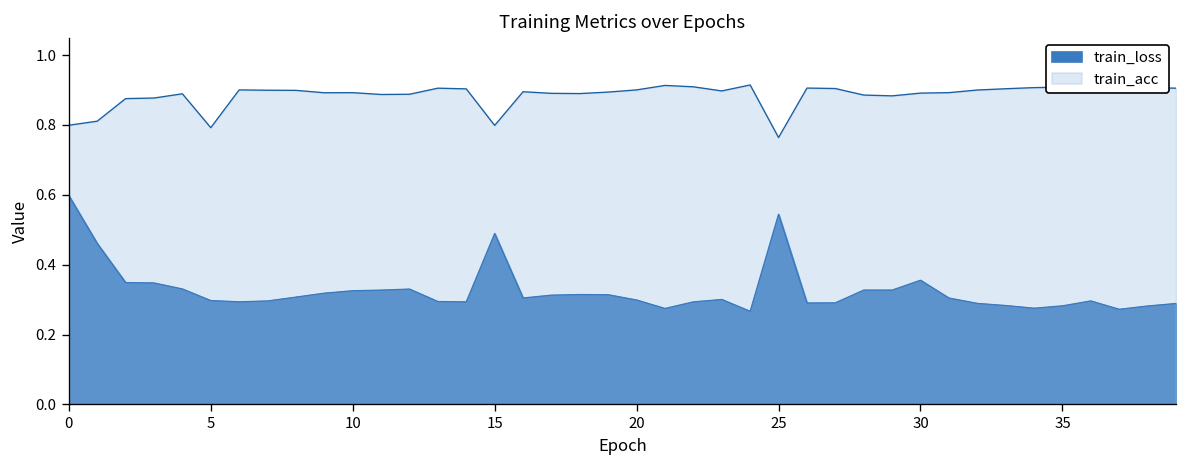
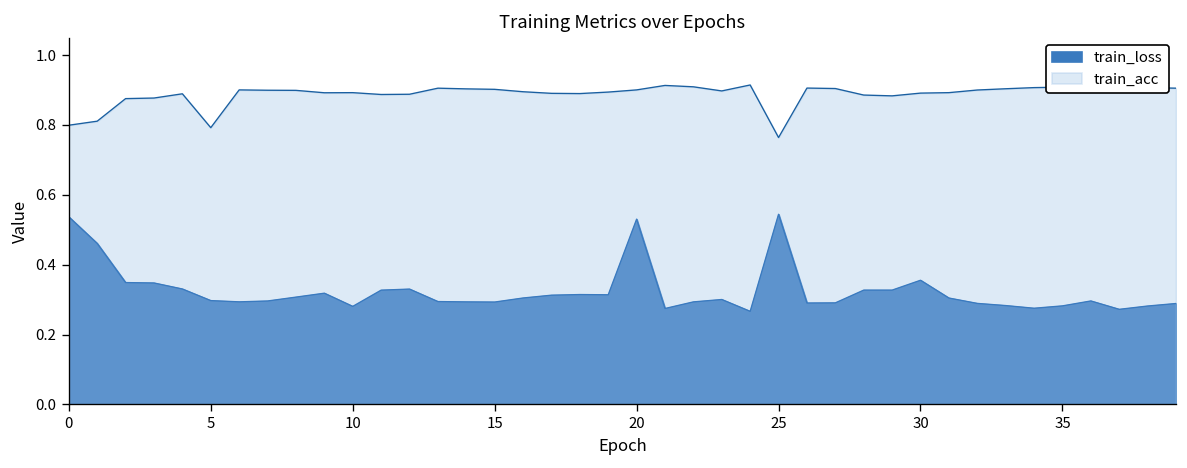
train_loss, 0: 0.60 -> 0.54
train_loss, 10: 0.33 -> 0.28
train_loss, 15: 0.49 -> 0.29
train_acc, 15: 0.80 -> 0.90
train_loss, 20: 0.30 -> 0.53
